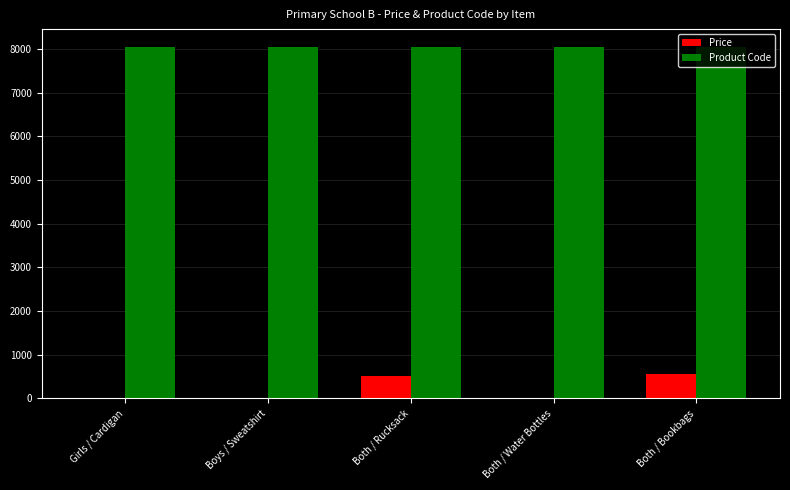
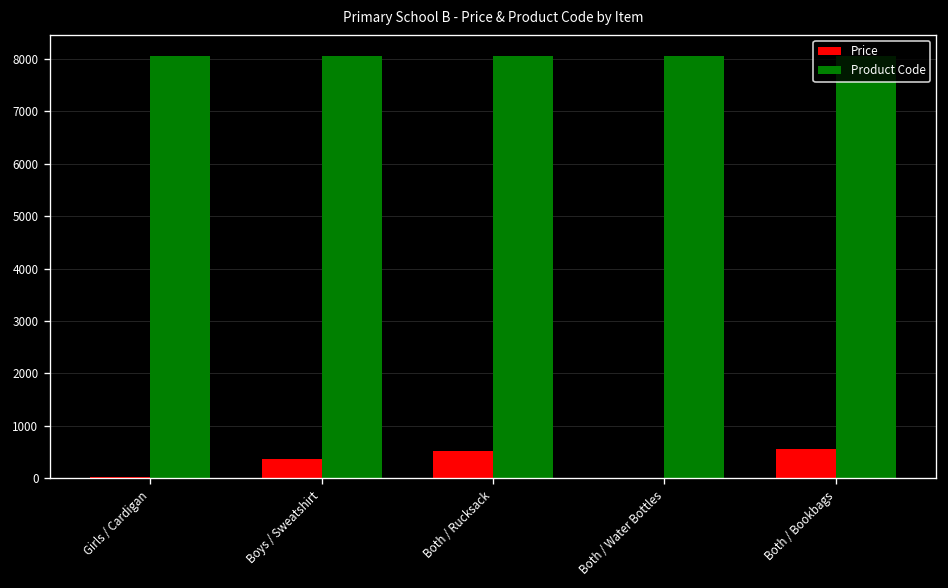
Price, Boys / Sweatshirt: 0 -> 400
